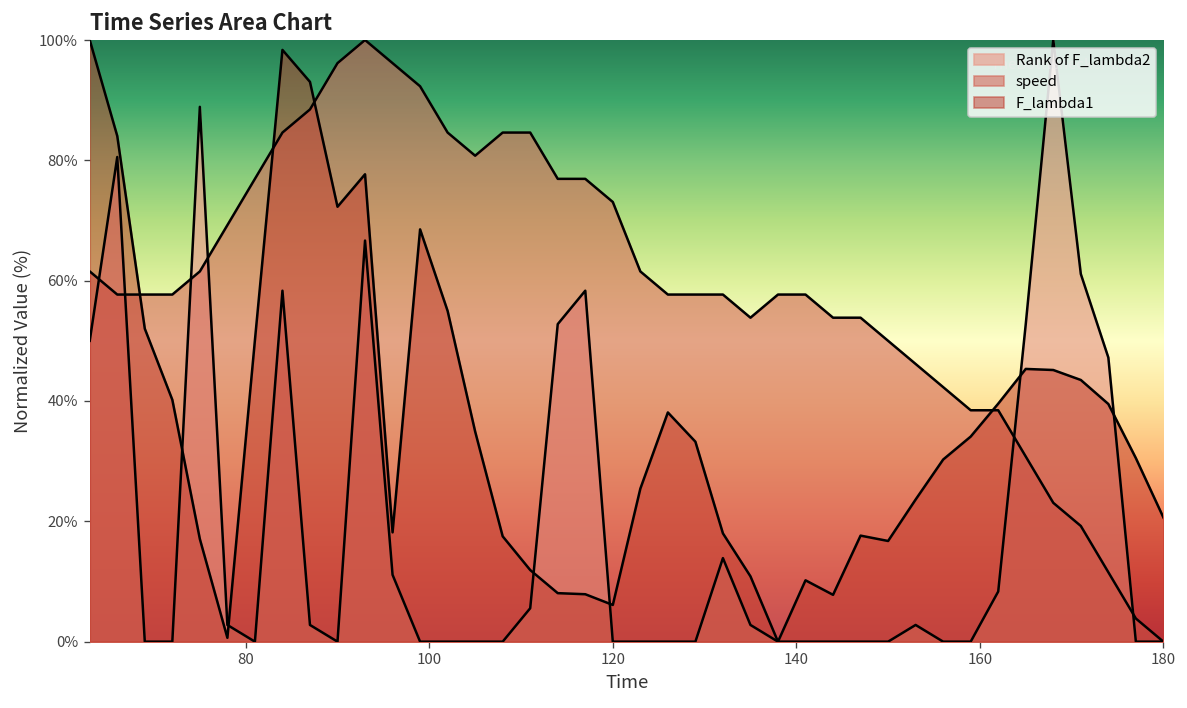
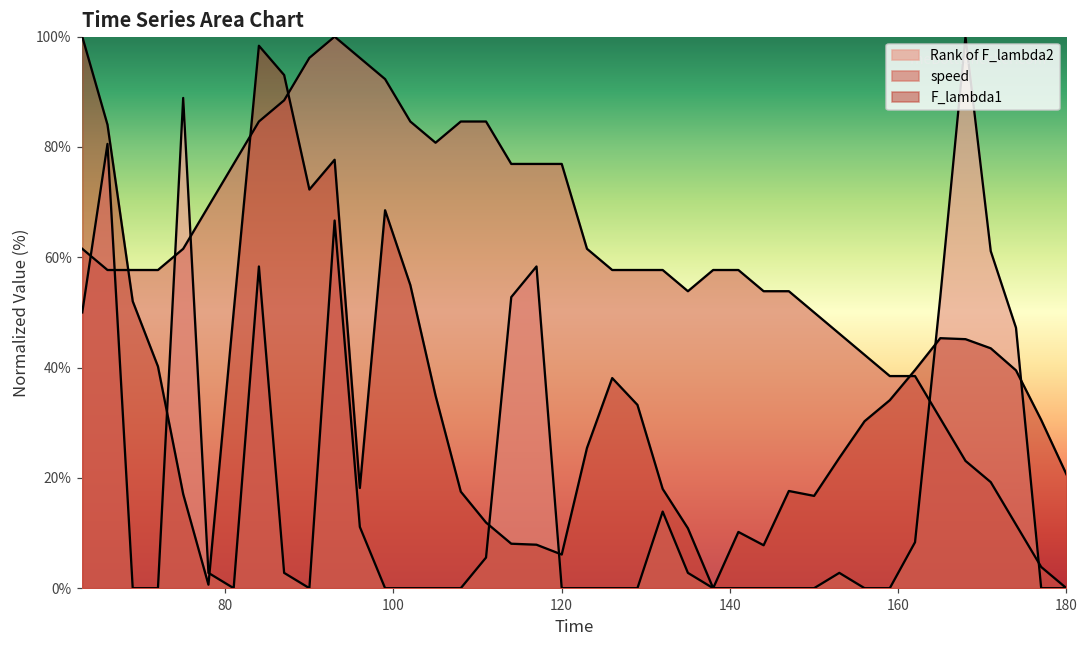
speed, 120: 73% -> 77%
